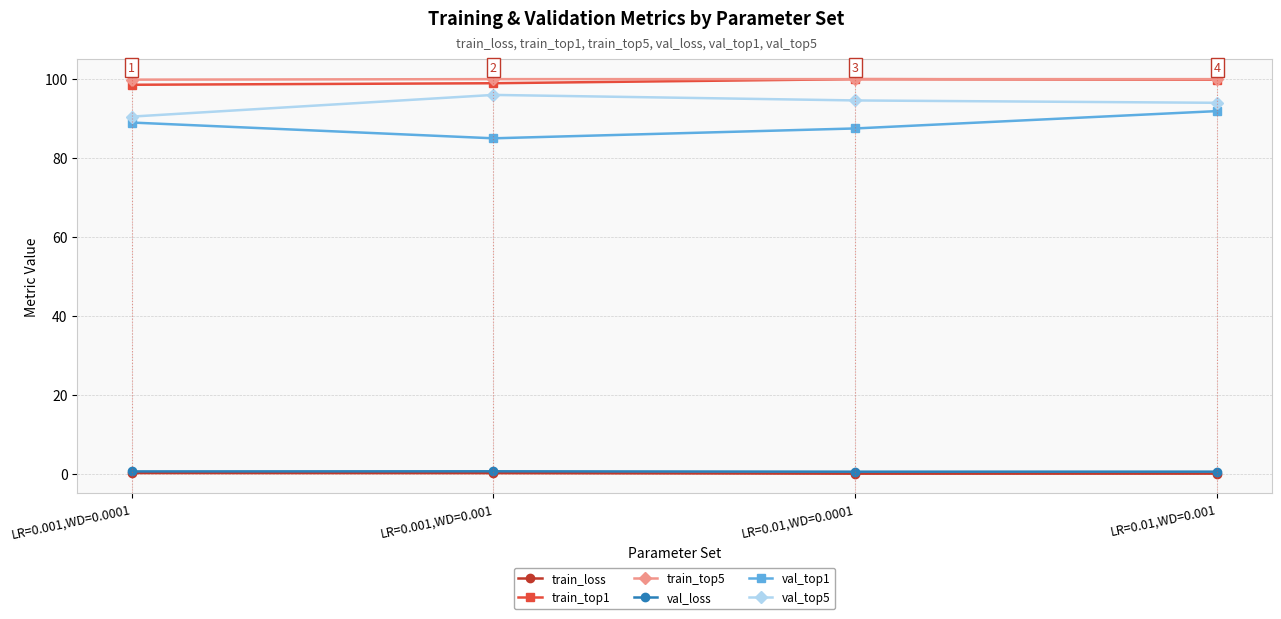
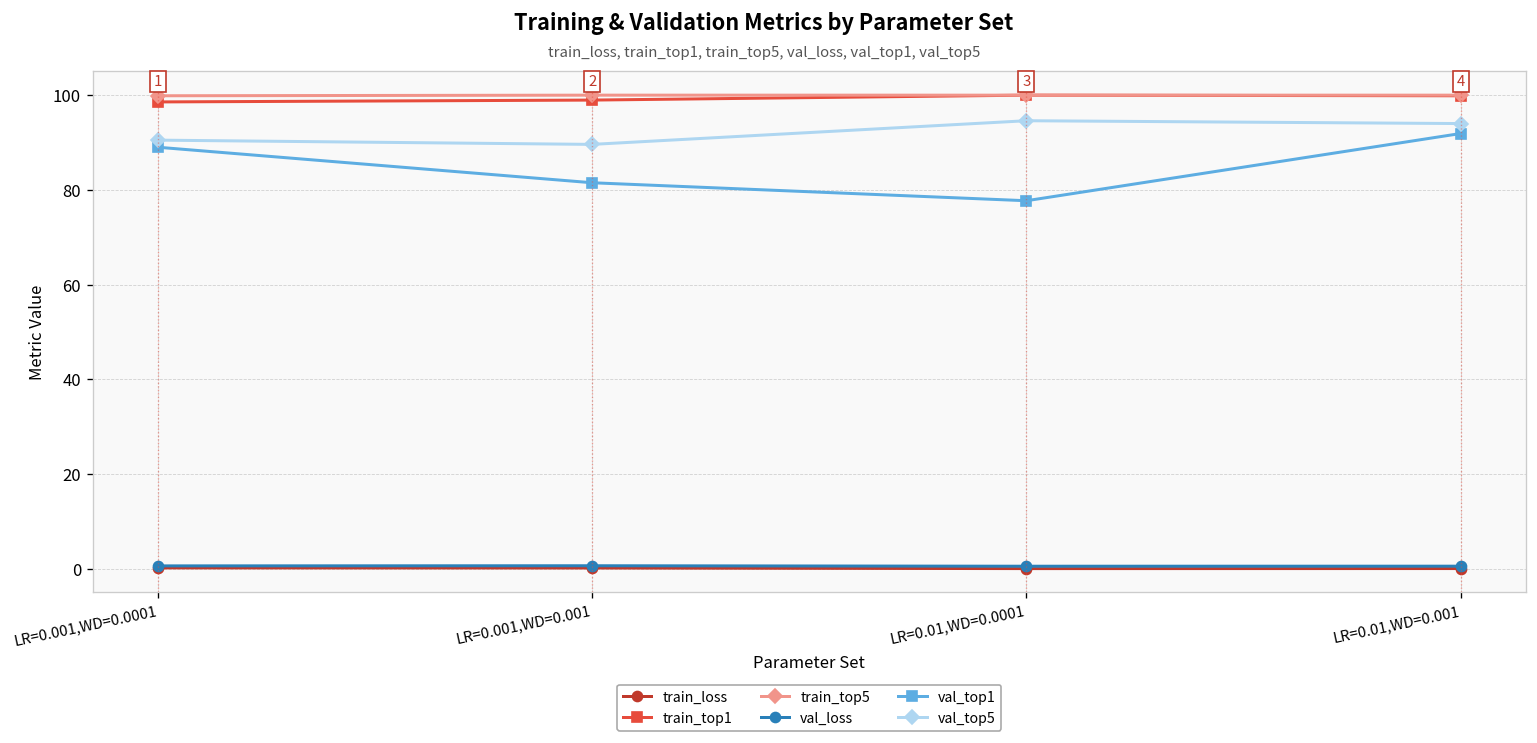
val_top1, LR=0.001,WD=0.001: 85 -> 82
val_top5, LR=0.001,WD=0.001: 96 -> 90
val_top1, LR=0.01,WD=0.0001: 88 -> 78
